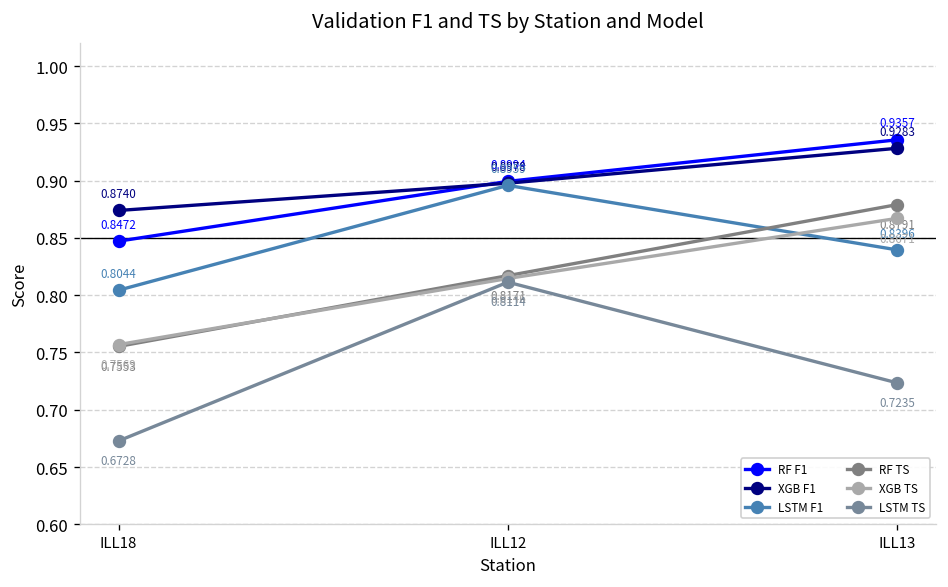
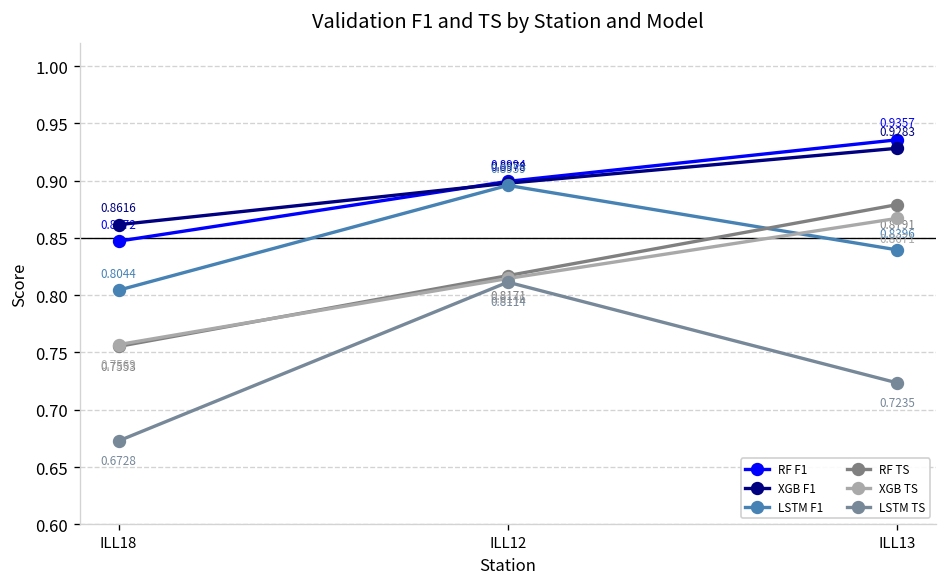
XGB F1, ILL18: 0.8740 -> 0.8616
